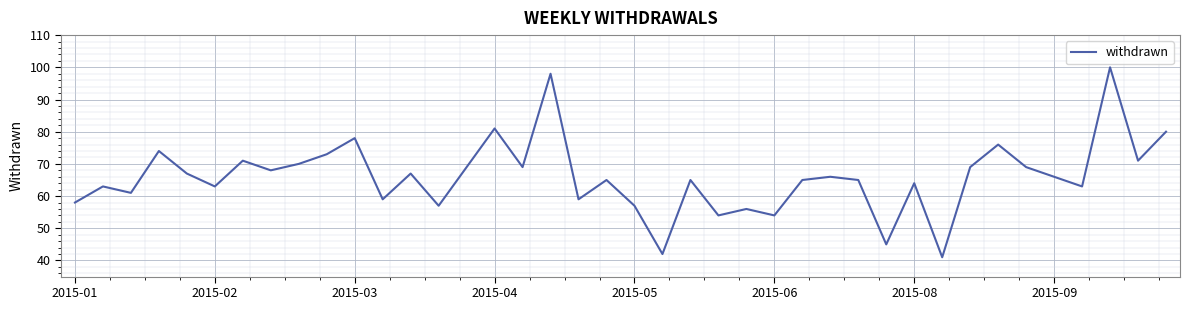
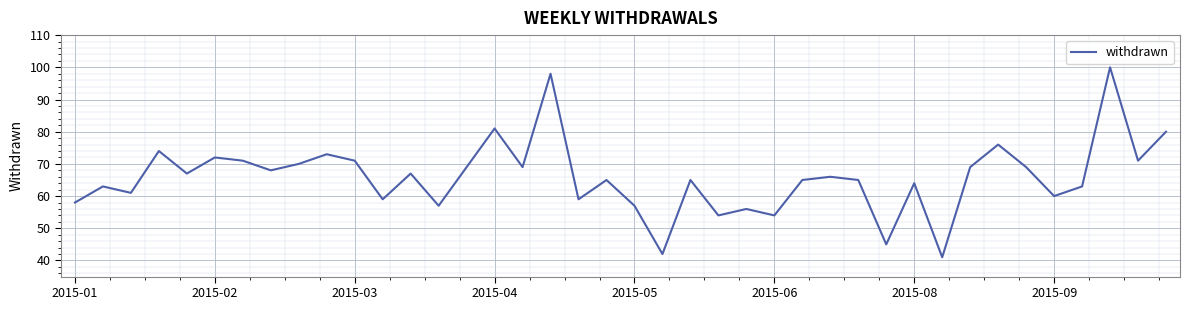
2015-02: 63 -> 72
2015-03: 78 -> 71
2015-09: 66 -> 60
